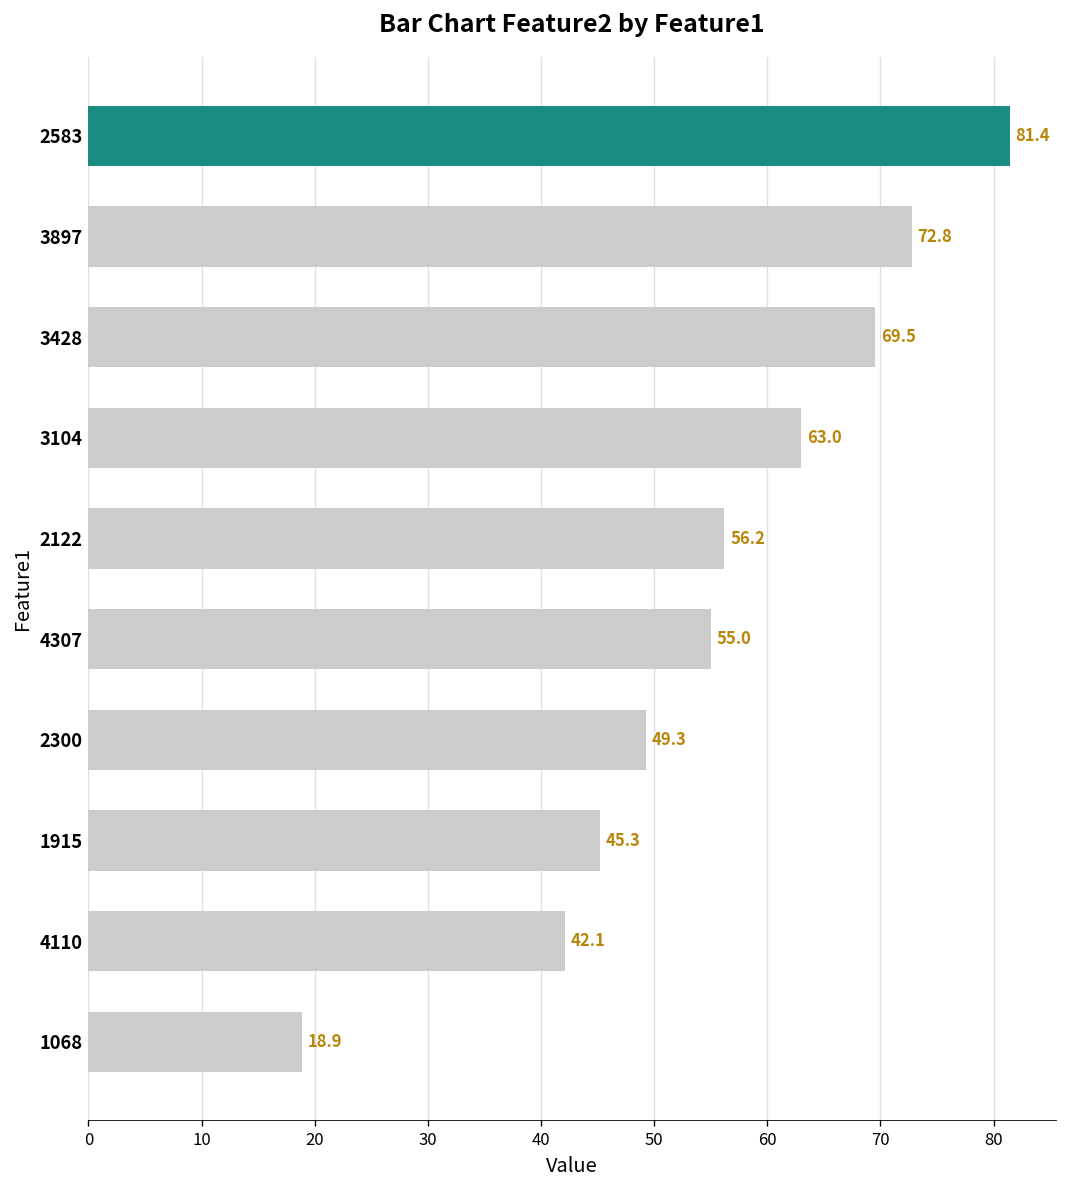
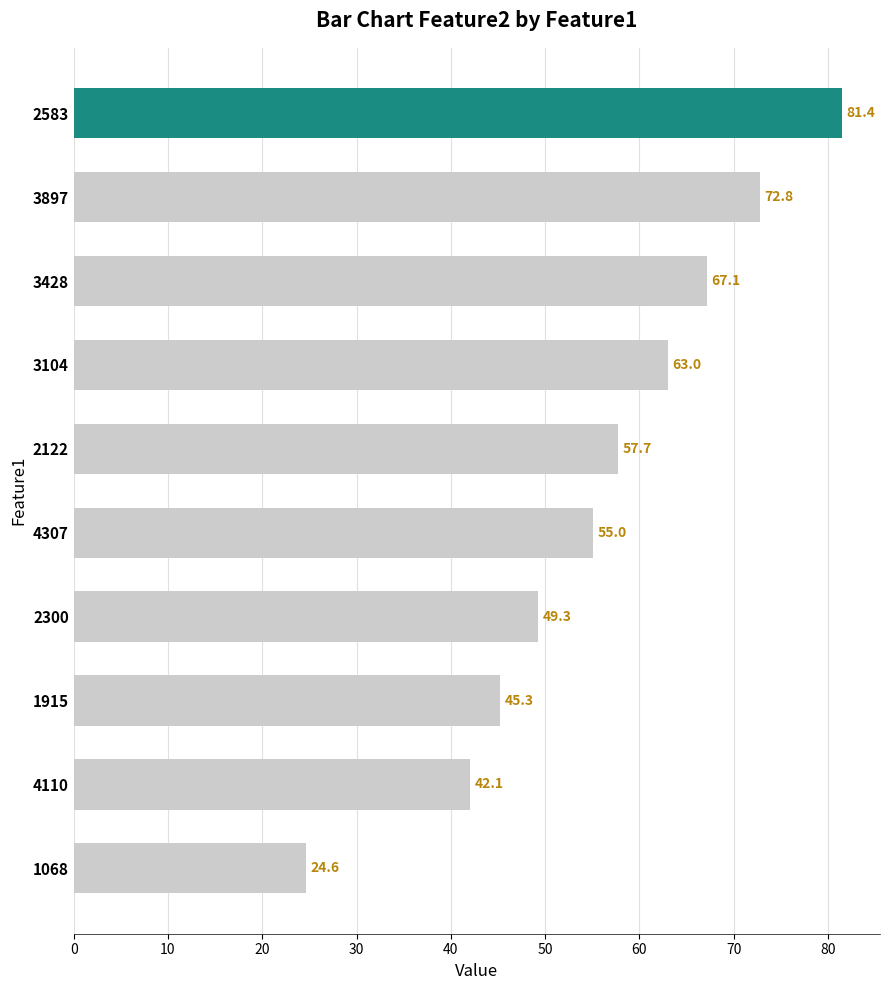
3428: 69.5 -> 67.1
2122: 56.2 -> 57.7
1068: 18.9 -> 24.6
